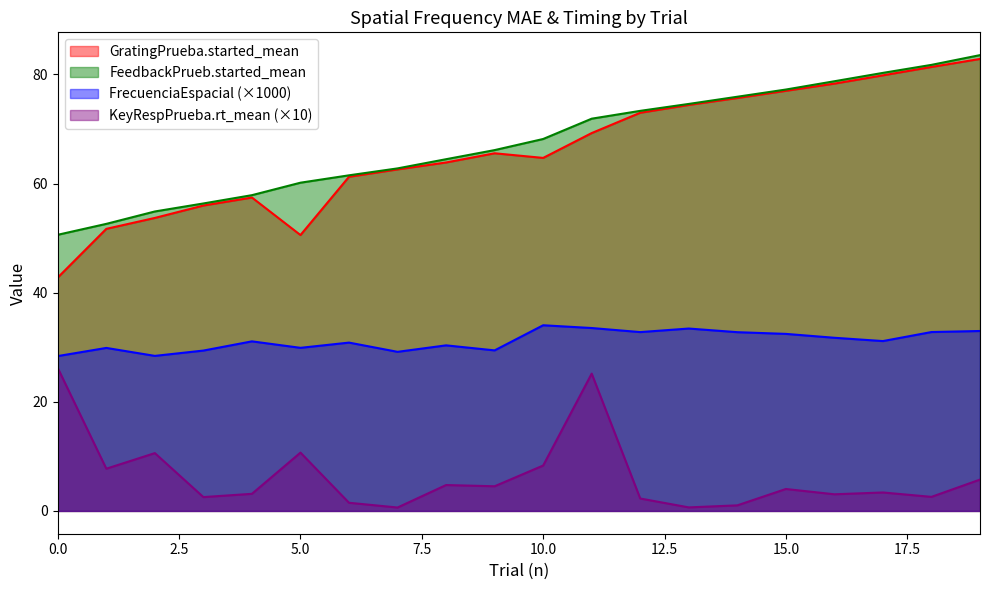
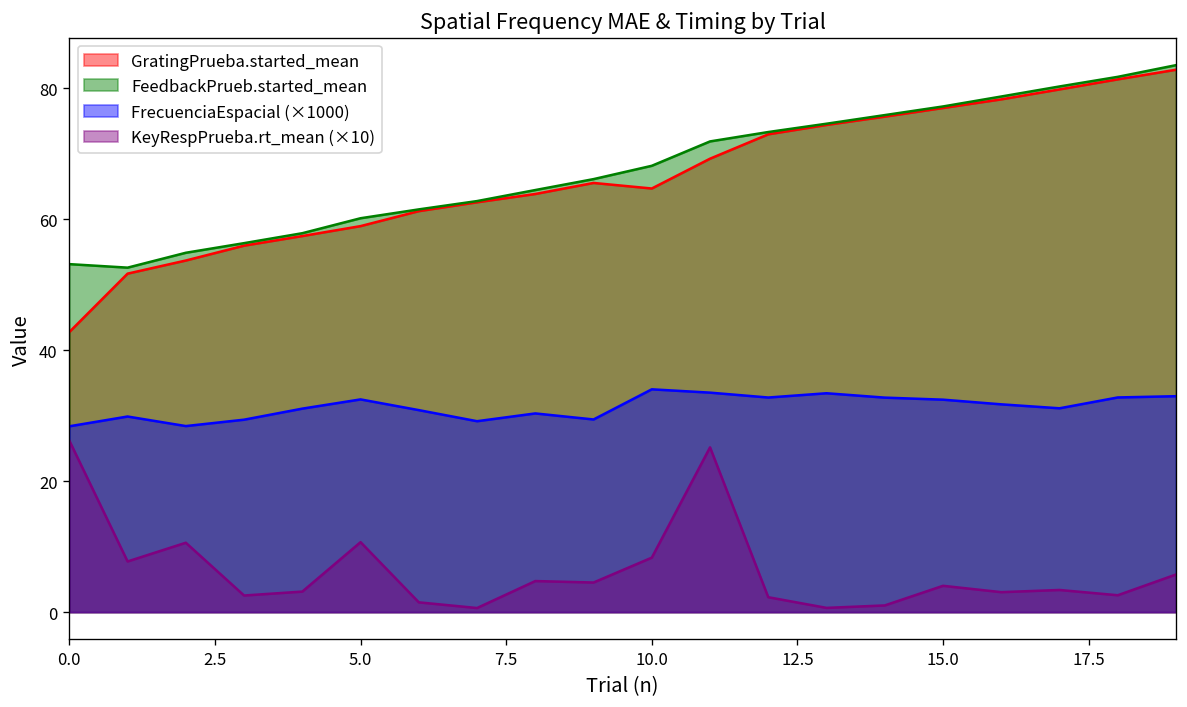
FeedbackPrueb.started_mean, 0.0: 51 -> 53
GratingPrueba.started_mean, 5.0: 51 -> 59
FrecuenciaEspacial (×1000), 5.0: 30 -> 32
